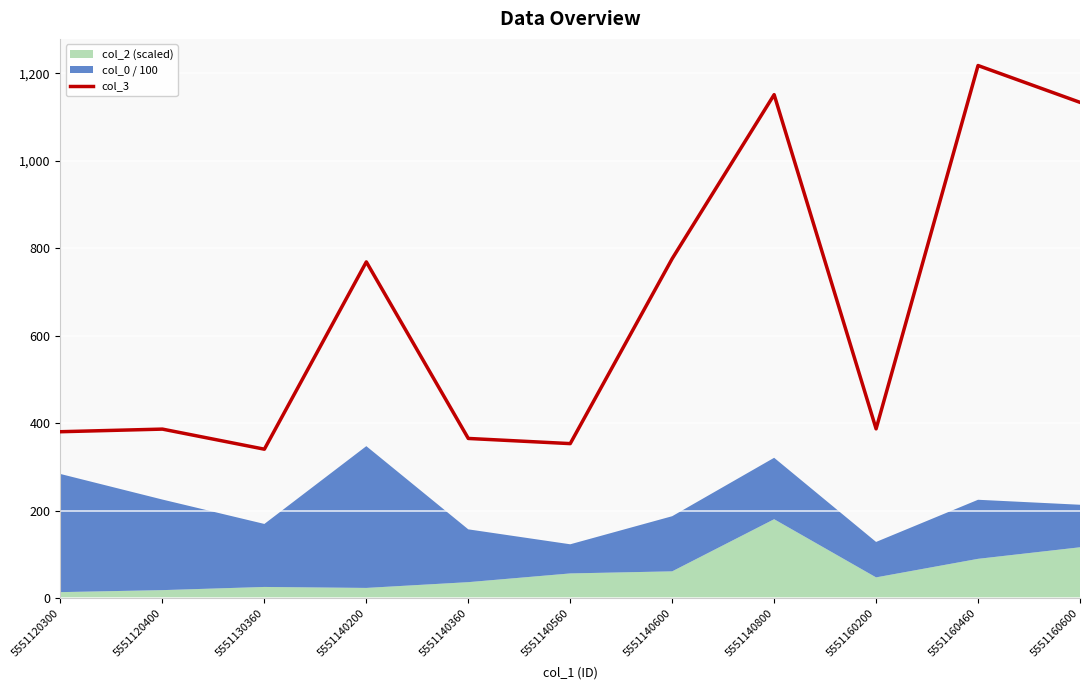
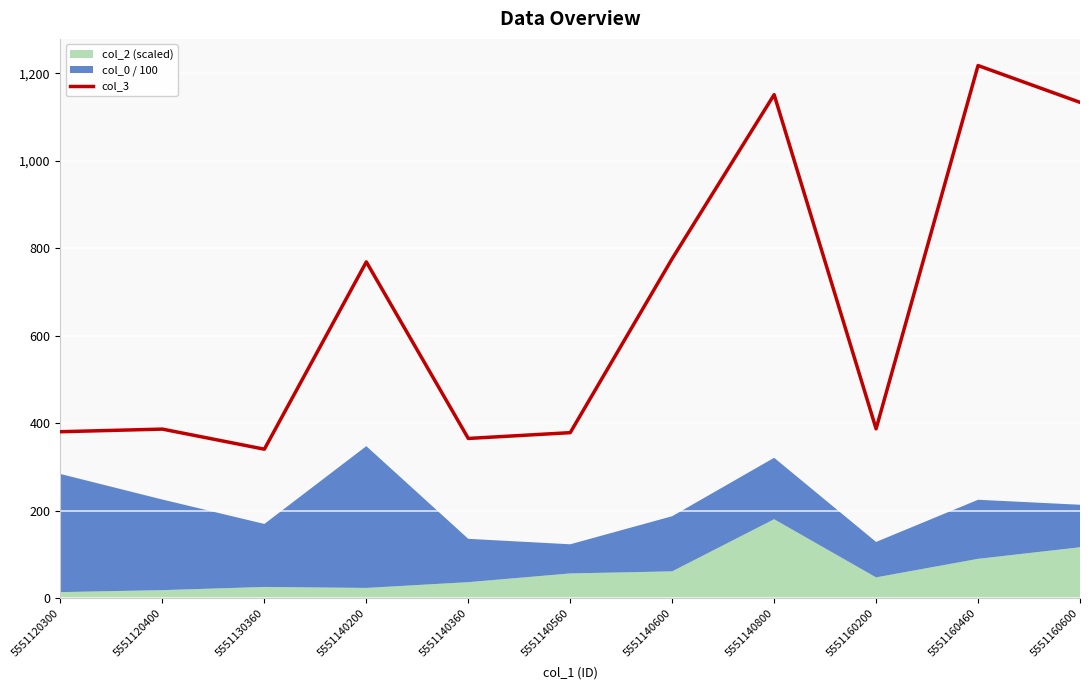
col_0 / 100, 5551140360: 120 -> 100
col_3, 5551140560: 350 -> 380
